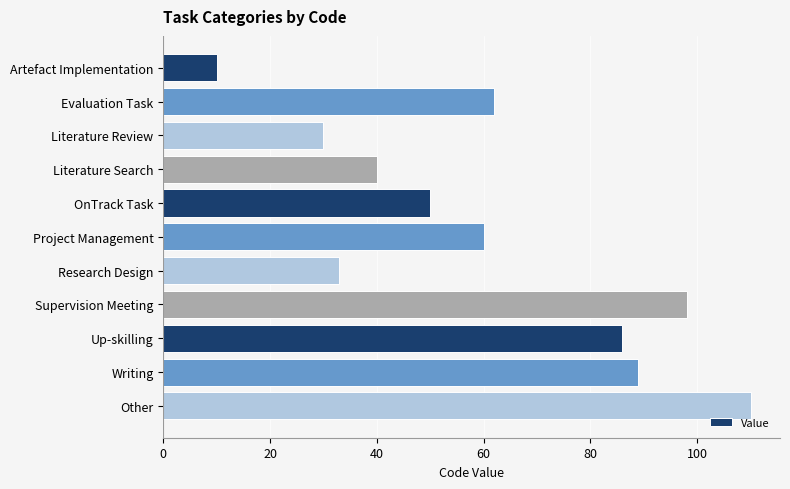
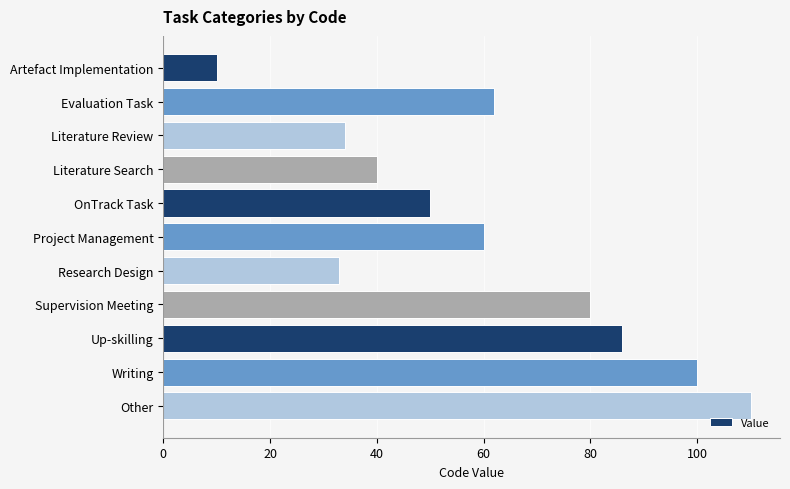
Literature Review: 30 -> 34
Supervision Meeting: 98 -> 80
Writing: 89 -> 100
